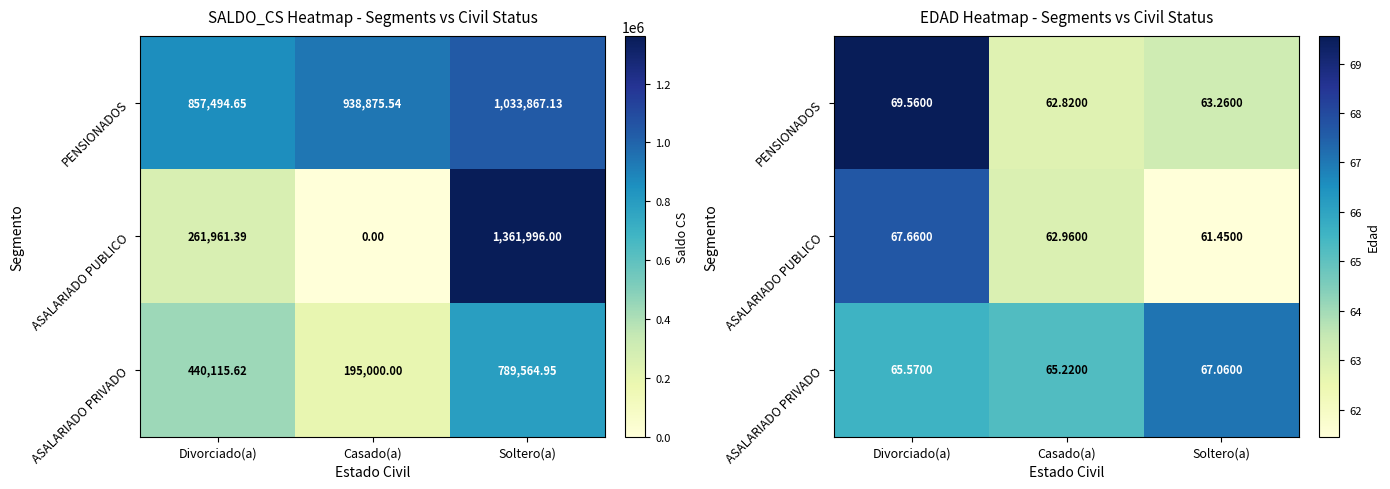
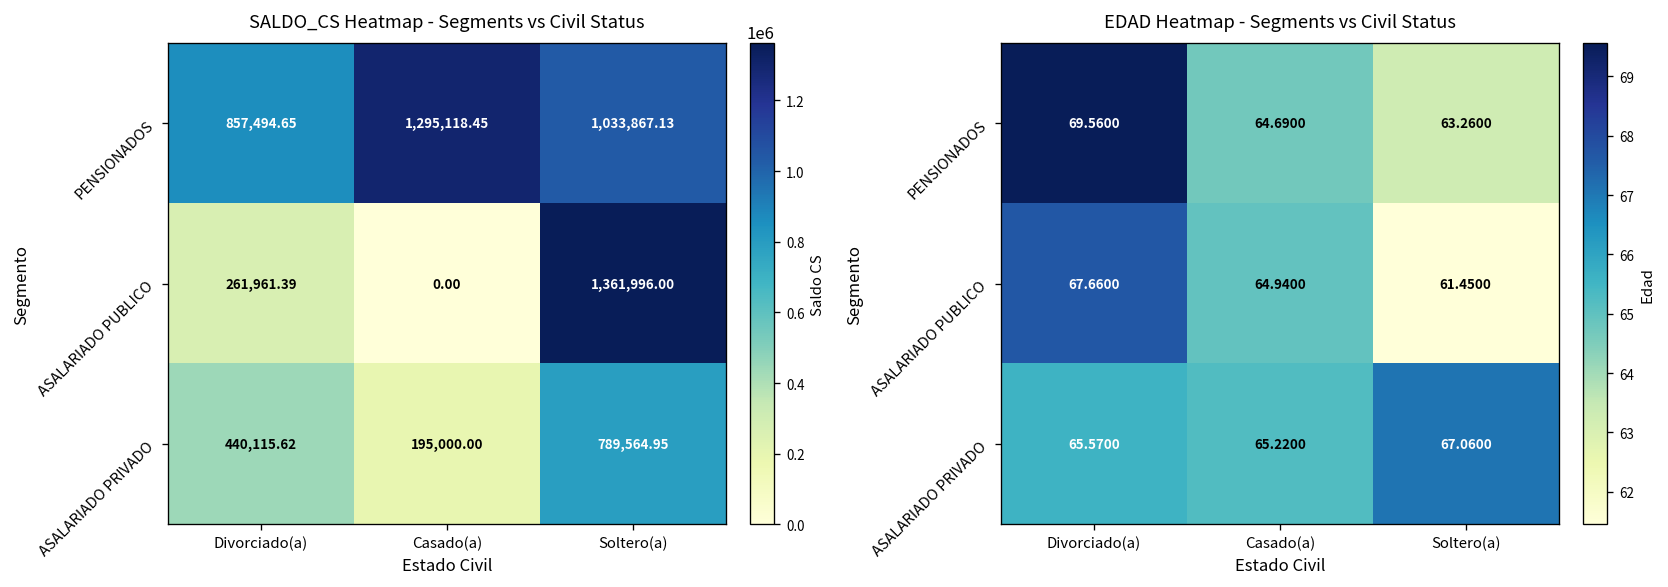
SALDO_CS Heatmap - Segments vs Civil Status, PENSIONADOS, Casado(a): 938,875.54 -> 1,295,118.45
EDAD Heatmap - Segments vs Civil Status, PENSIONADOS, Casado(a): 62.8200 -> 64.6900
EDAD Heatmap - Segments vs Civil Status, ASALARIADO PUBLICO, Casado(a): 62.9600 -> 64.9400
